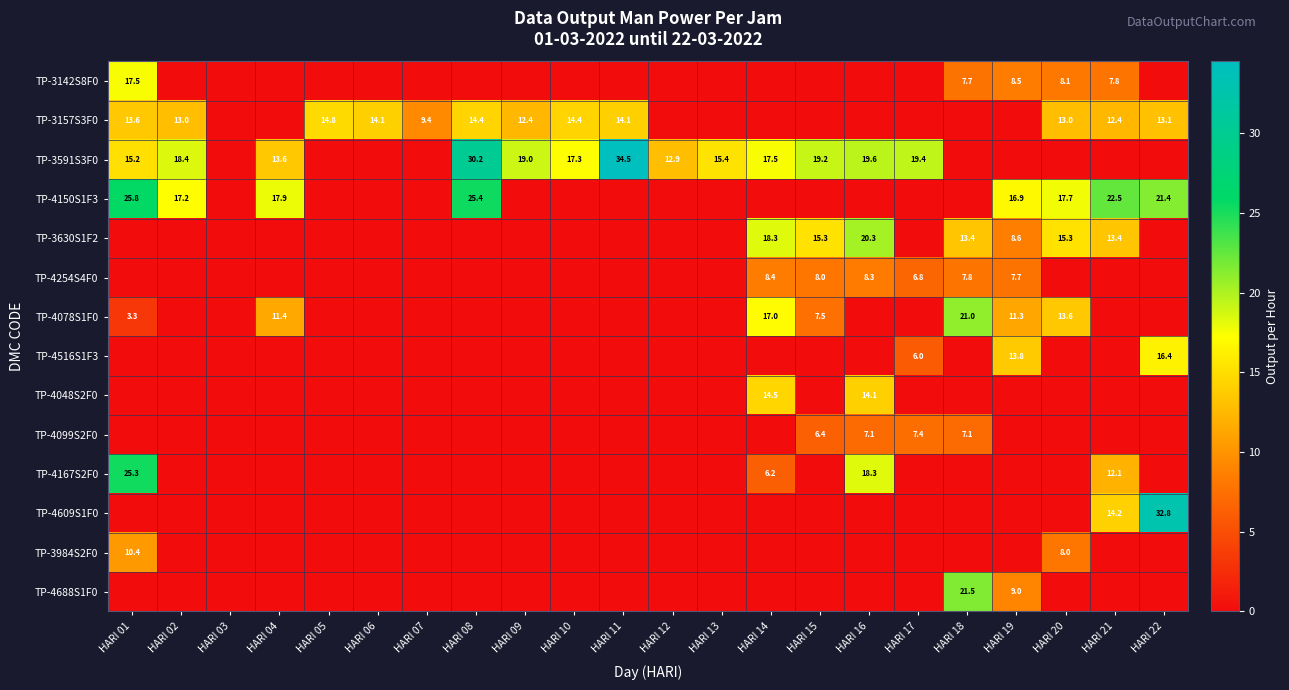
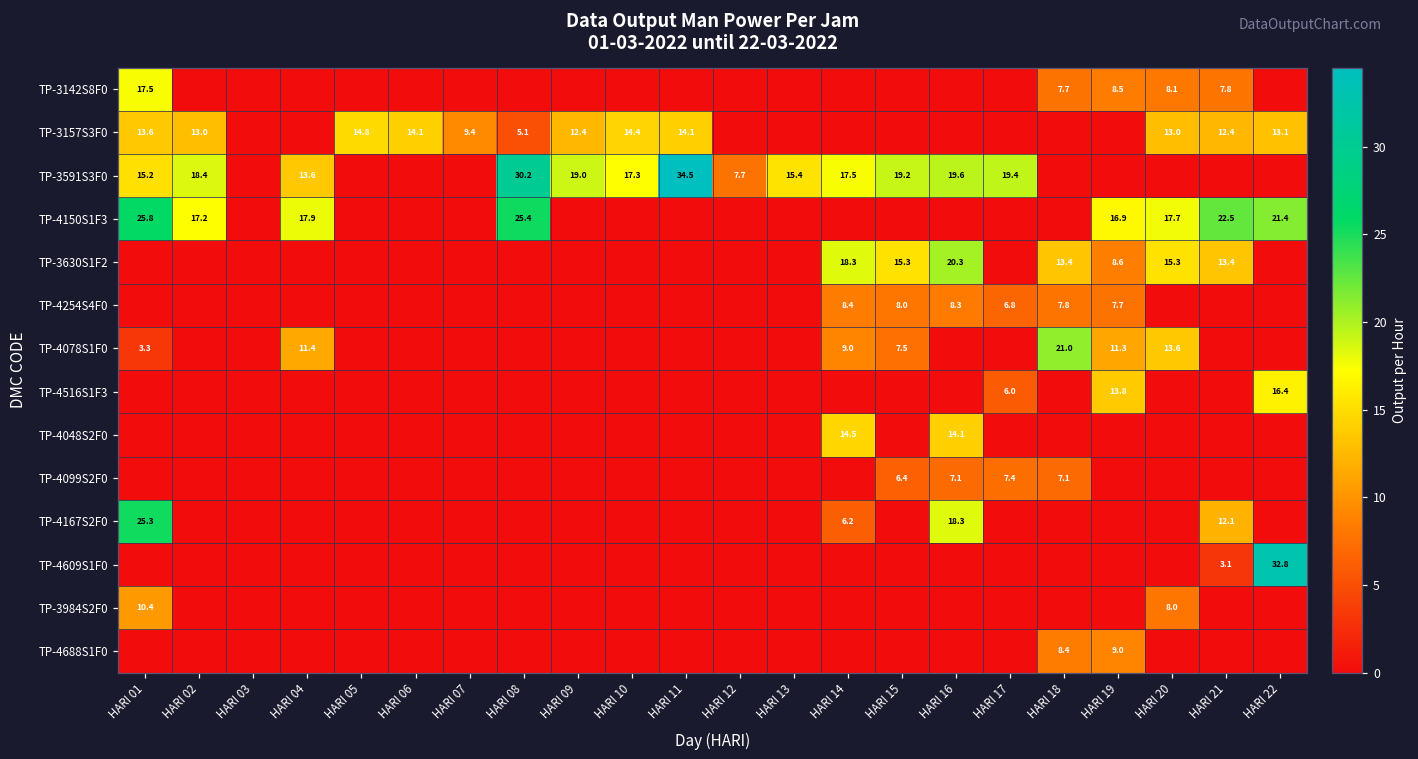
TP-3157S3F0, HARI 08: 14.4 -> 5.1
TP-3591S3F0, HARI 12: 12.9 -> 7.7
TP-4078S1F0, HARI 14: 17.0 -> 9.0
TP-4609S1F0, HARI 21: 14.2 -> 3.1
TP-4688S1F0, HARI 18: 21.5 -> 8.4
